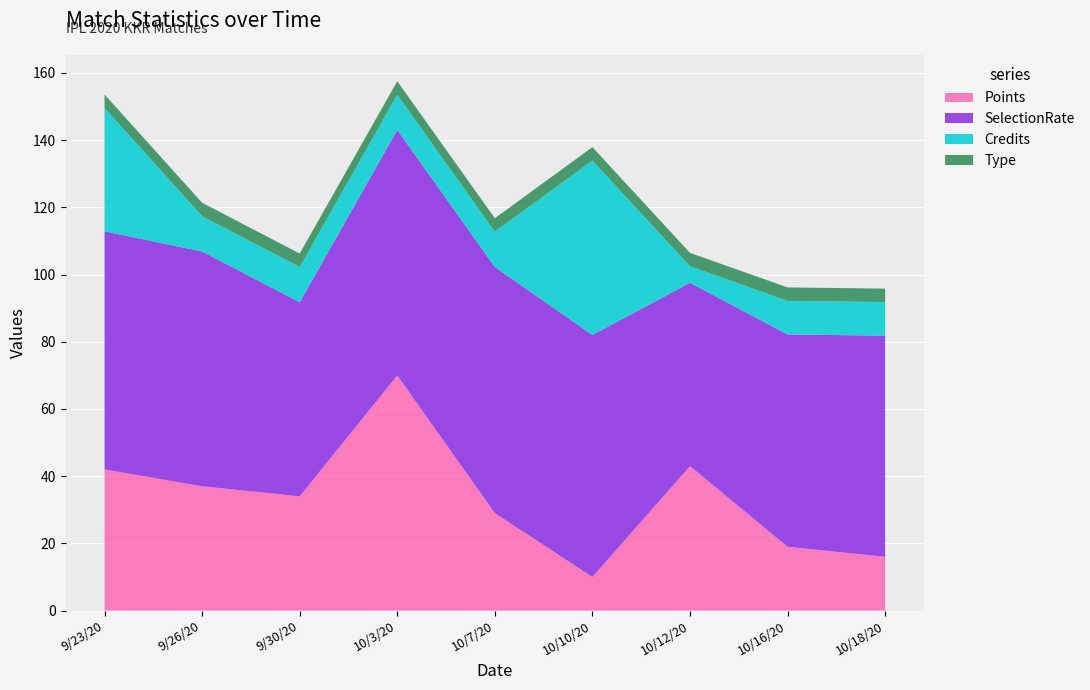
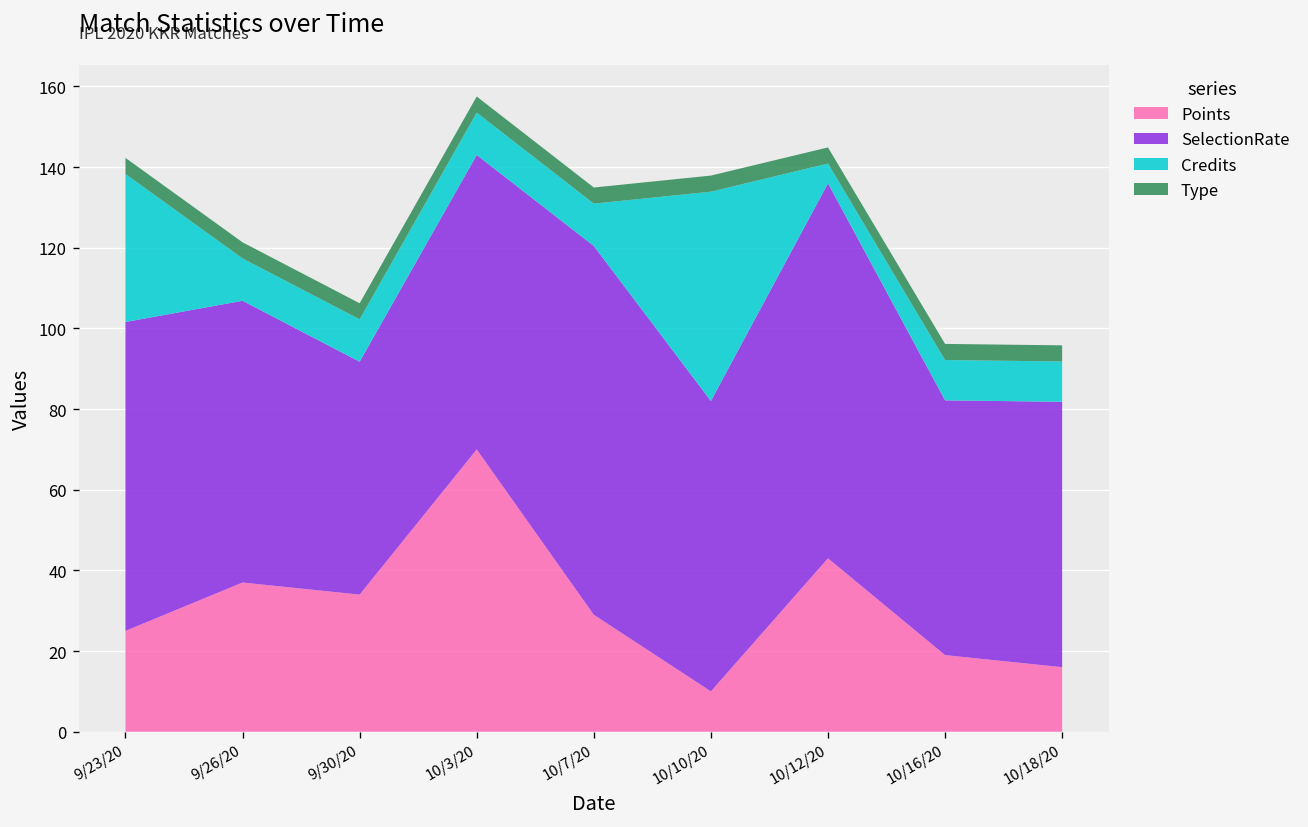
Points, 9/23/20: 42 -> 25
SelectionRate, 9/23/20: 71 -> 77
SelectionRate, 10/7/20: 73 -> 91
SelectionRate, 10/12/20: 55 -> 93
